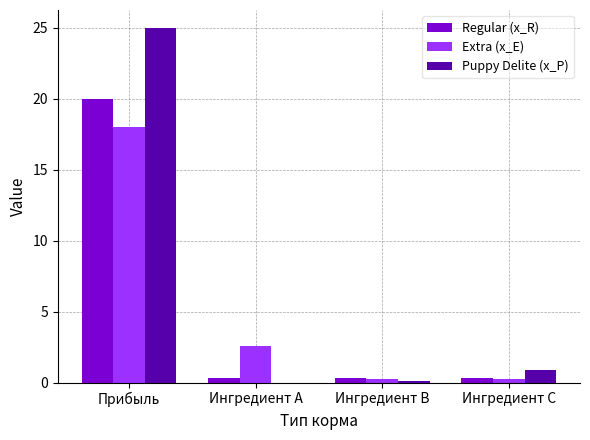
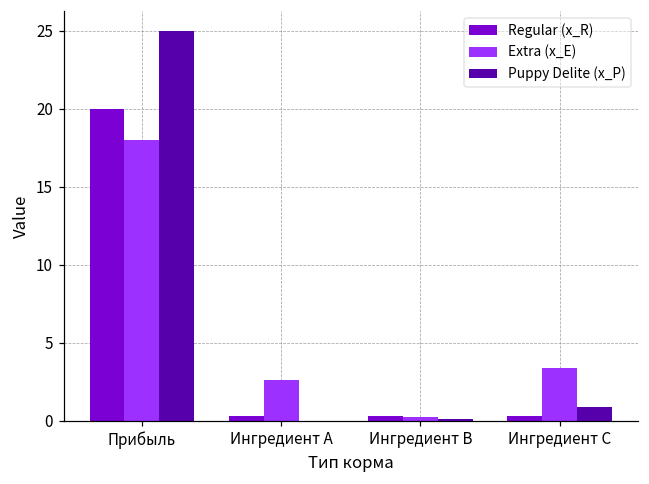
Extra (x_E), Ингредиент C: 0.3 -> 3.4
